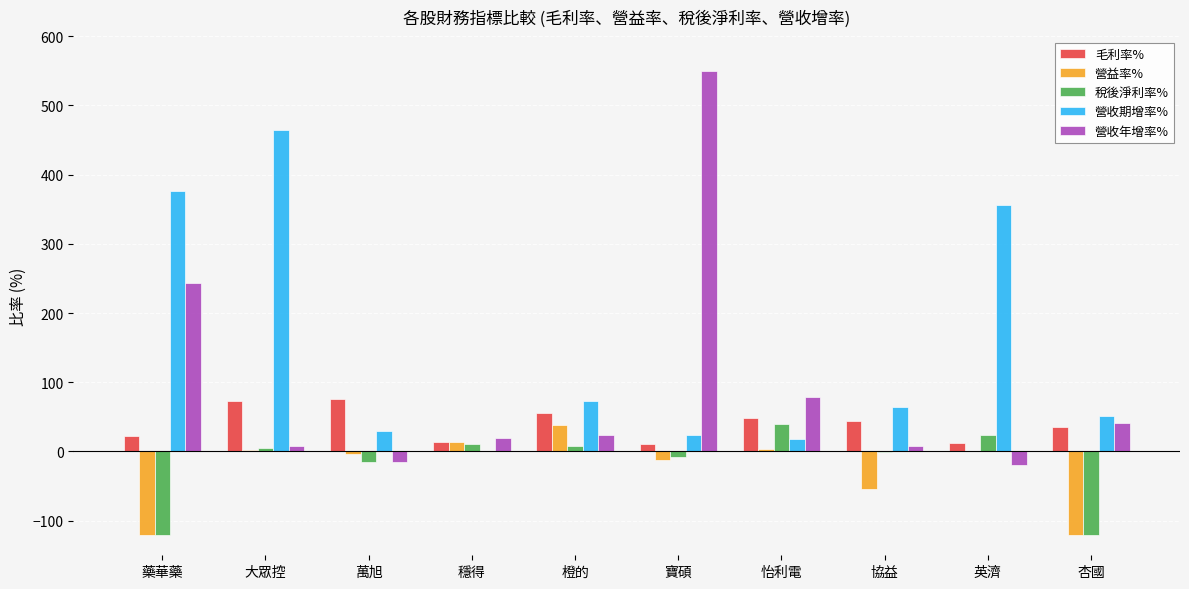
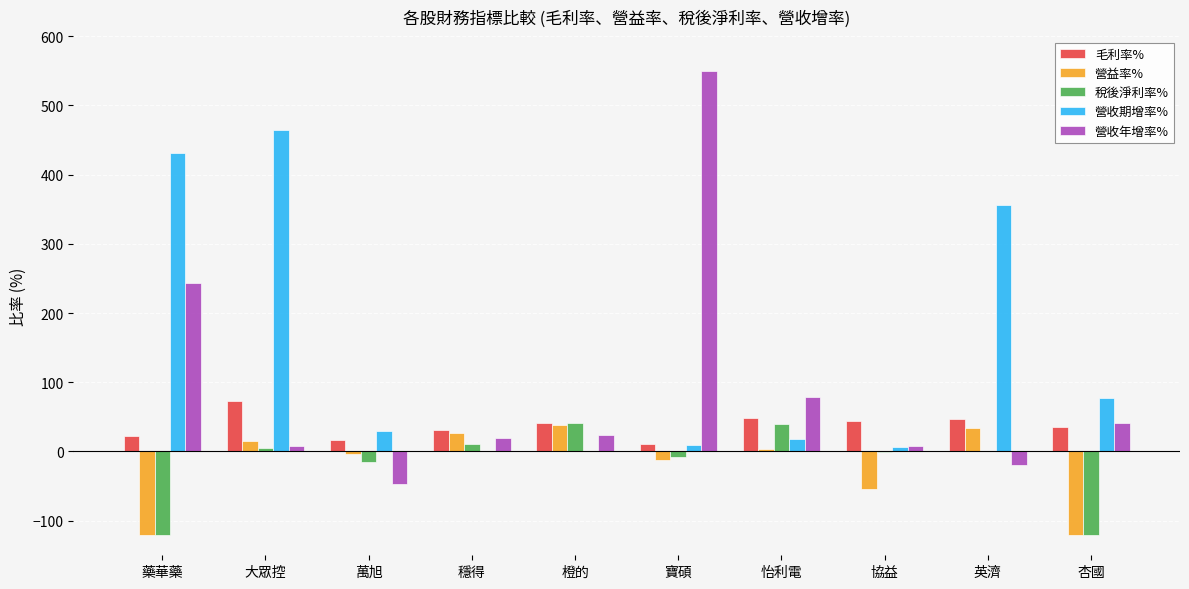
營收期增率%, 藥華藥: 380 -> 430
營益率%, 大眾控: 0 -> 20
毛利率%, 萬旭: 80 -> 20
營收年增率%, 萬旭: -20 -> -50
毛利率%, 穩得: 10 -> 30
營益率%, 穩得: 10 -> 30
毛利率%, 橙的: 60 -> 40
稅後淨利率%, 橙的: 10 -> 40
營收期增率%, 橙的: 70 -> 0
營收期增率%, 寶碩: 20 -> 10
營收期增率%, 協益: 60 -> 10
毛利率%, 英濟: 10 -> 50
營益率%, 英濟: 0 -> 30
稅後淨利率%, 英濟: 20 -> 0
營收期增率%, 杏國: 50 -> 80
